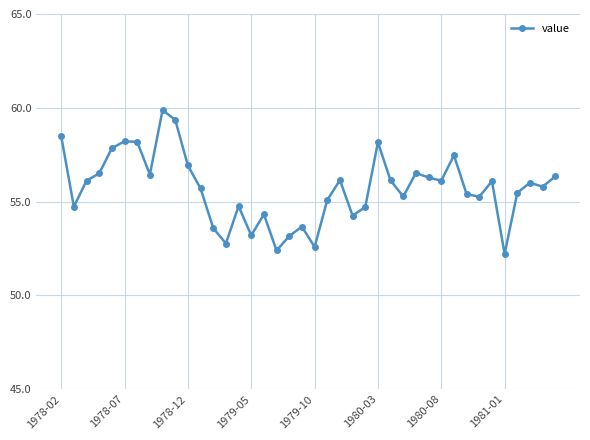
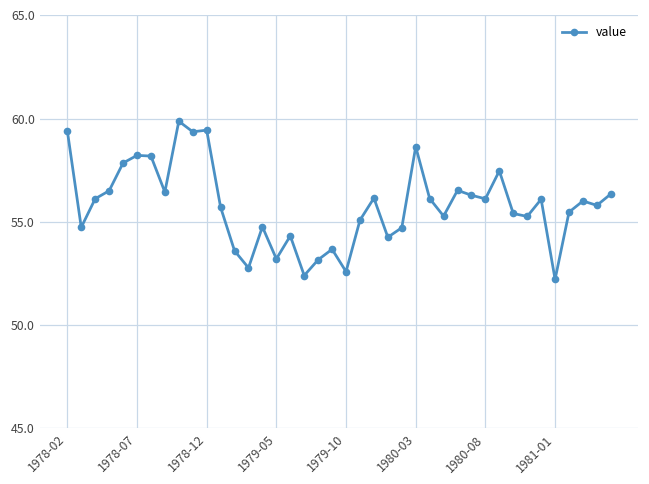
1978-02: 58.5 -> 59.4
1978-12: 56.9 -> 59.4
1980-03: 58.2 -> 58.6
